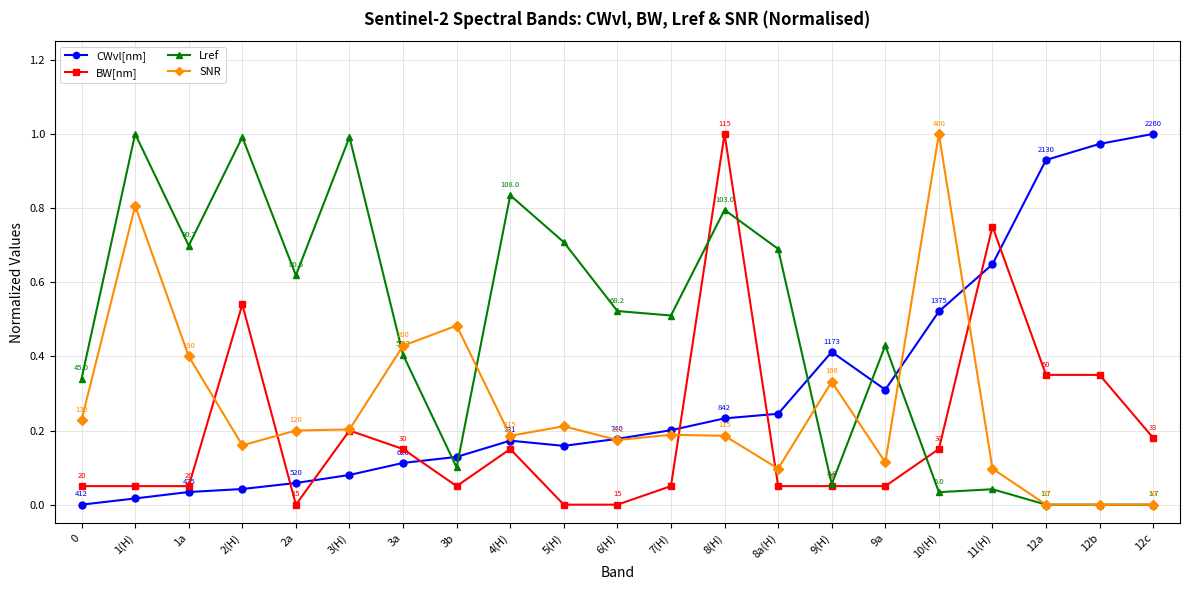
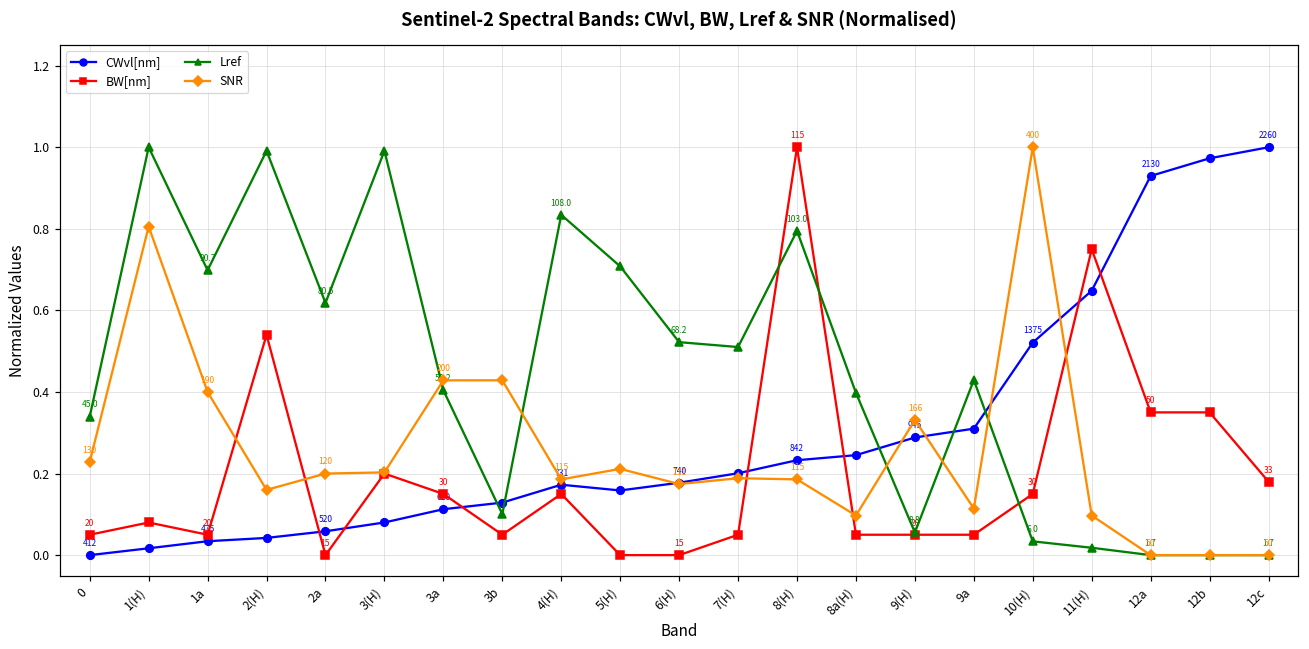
BW[nm], 1(H): 0.05 -> 0.08
SNR, 3b: 0.48 -> 0.43
Lref, 8a(H): 0.69 -> 0.40
CWvl[nm], 9(H): 1173 -> 945
Lref, 11(H): 0.04 -> 0.02
